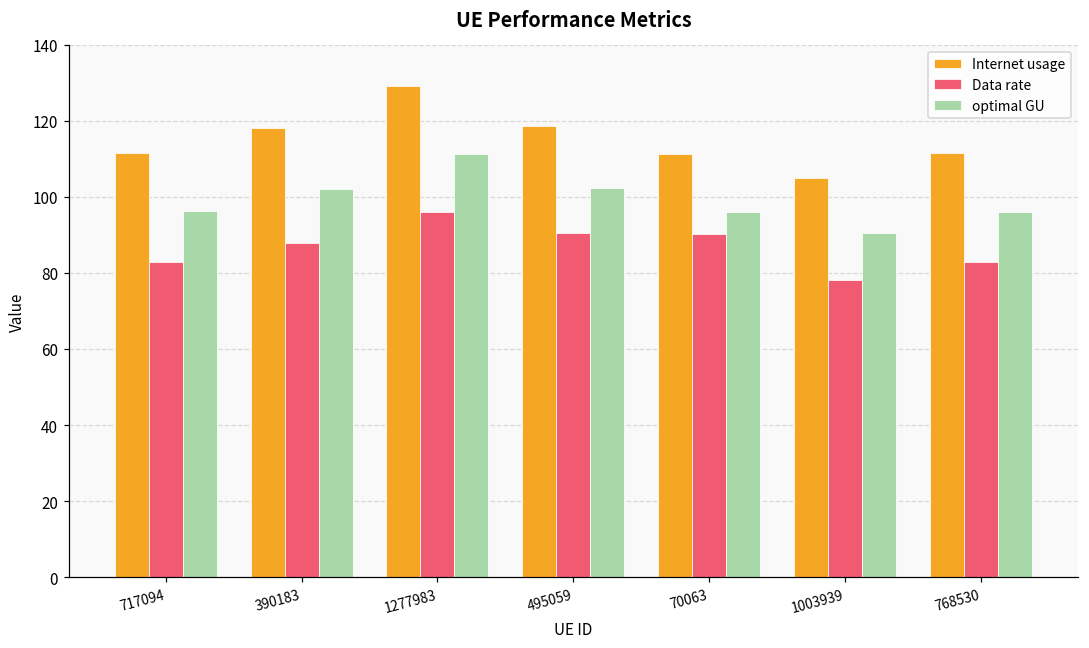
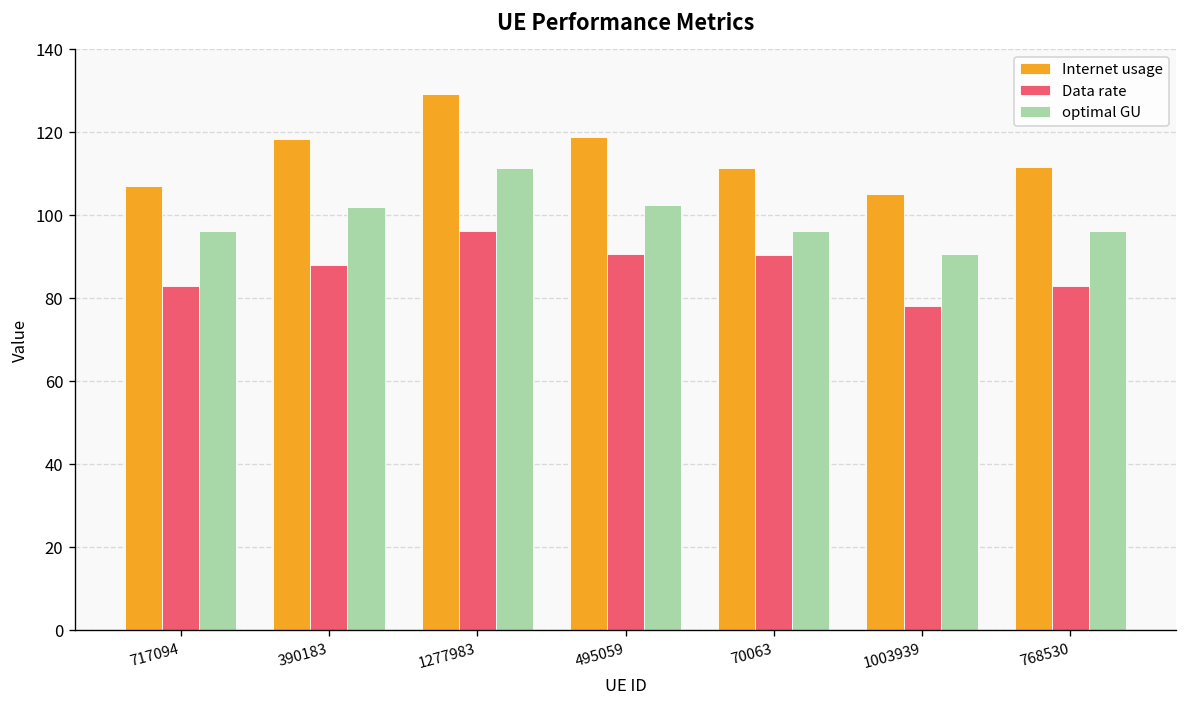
Internet usage, 717094: 112 -> 107
